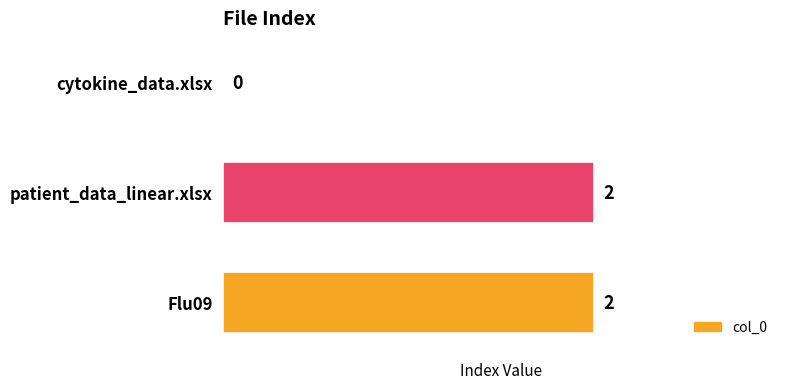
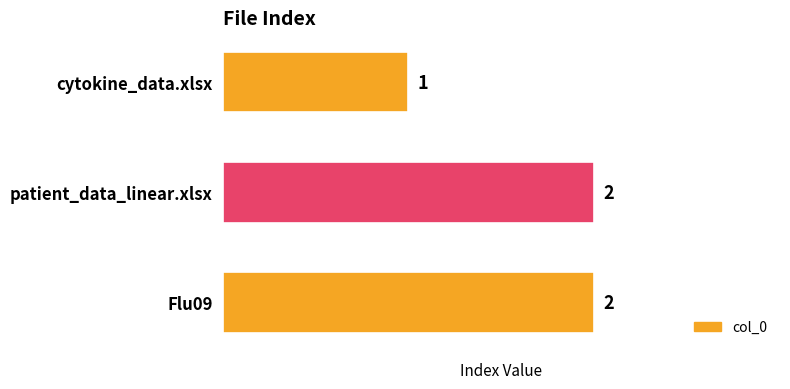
cytokine_data.xlsx: 0 -> 1
